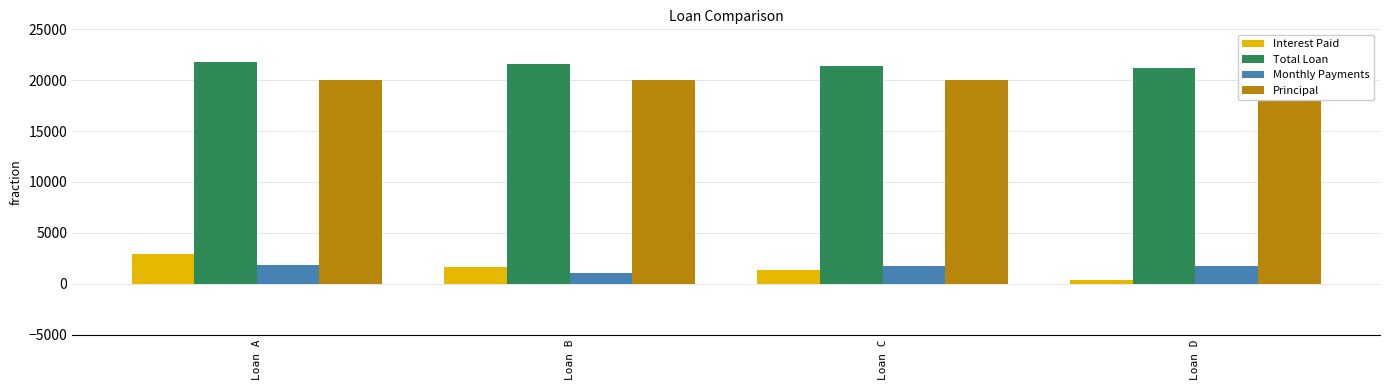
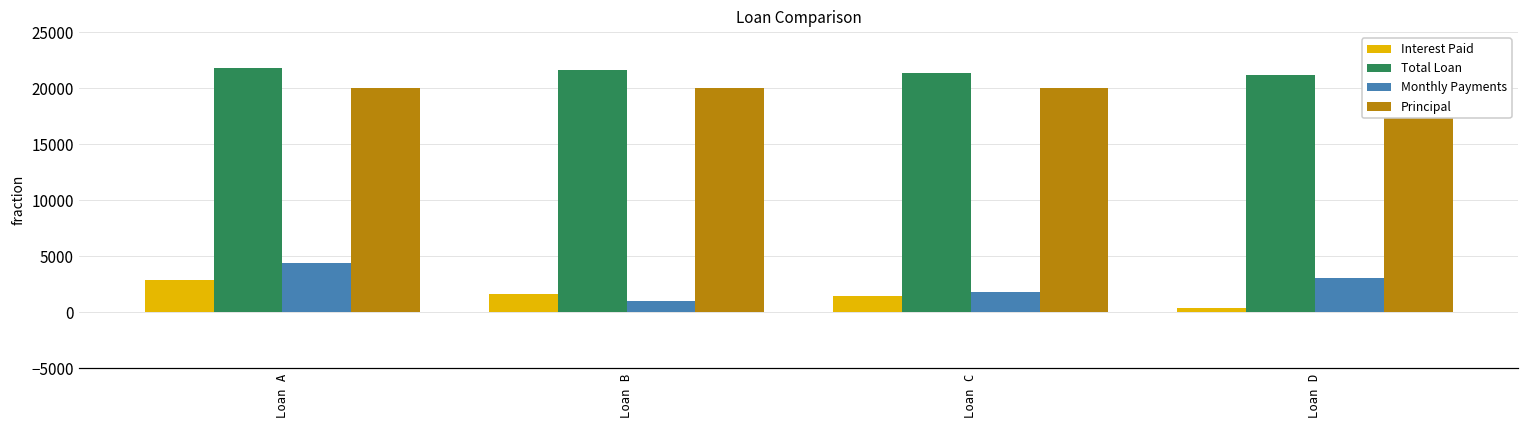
Monthly Payments, Loan A: 1800 -> 4400
Monthly Payments, Loan D: 1800 -> 3000
